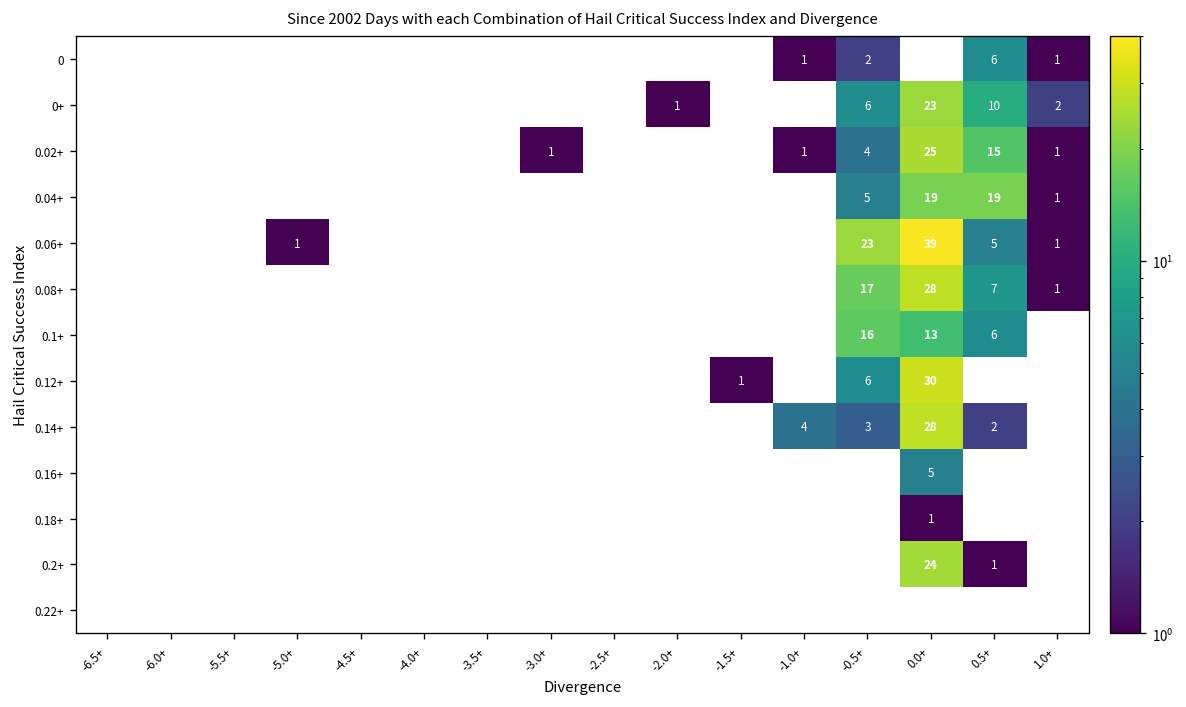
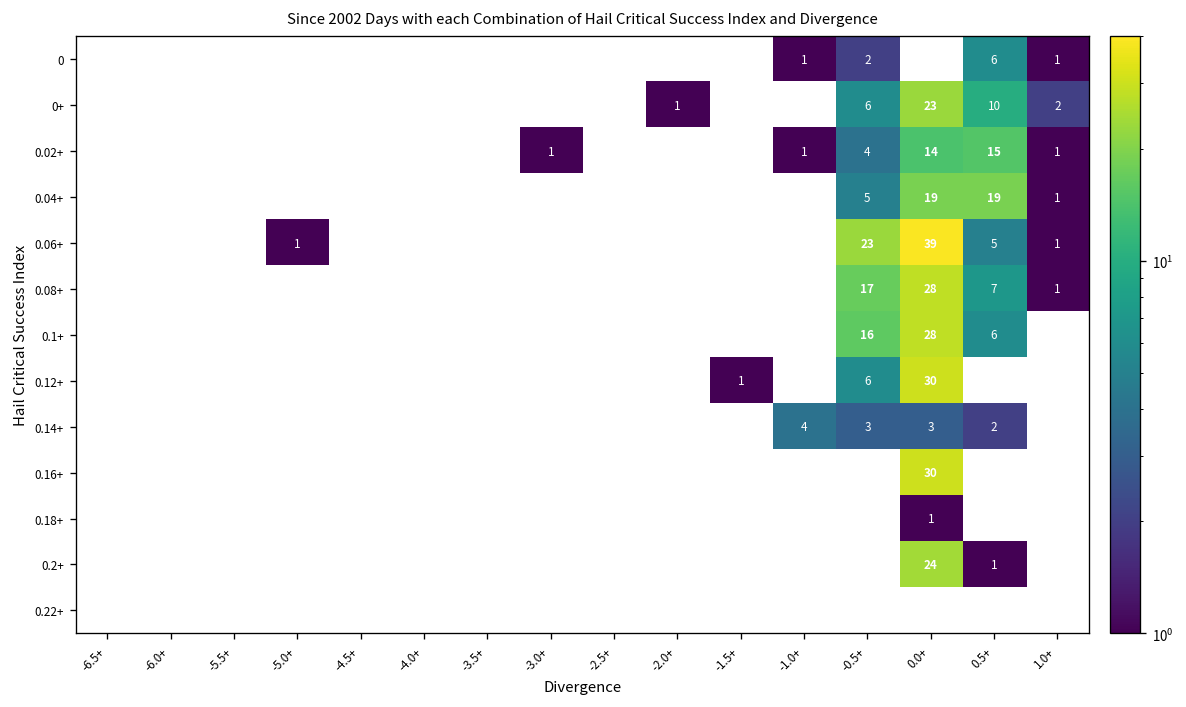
0.02+, 0.0+: 25 -> 14
0.1+, 0.0+: 13 -> 28
0.14+, 0.0+: 28 -> 3
0.16+, 0.0+: 5 -> 30
